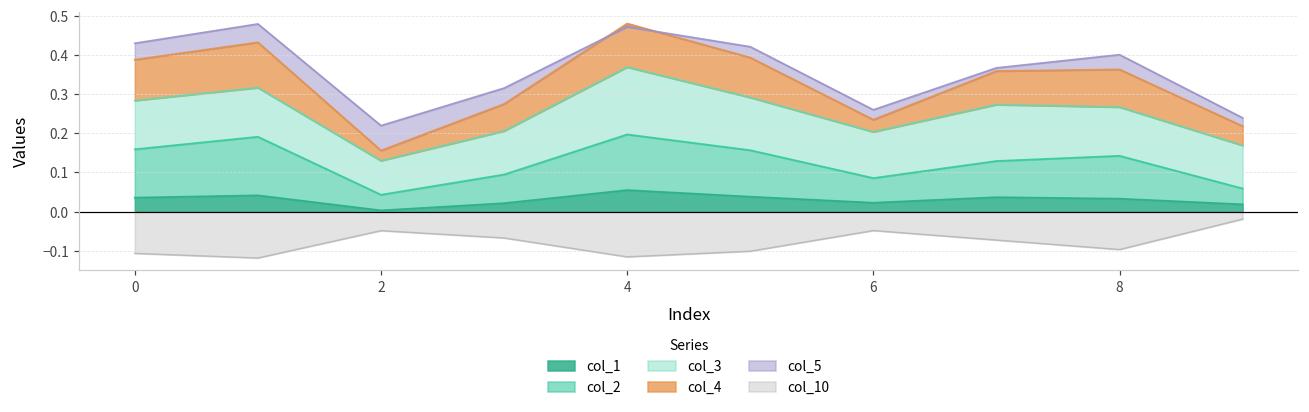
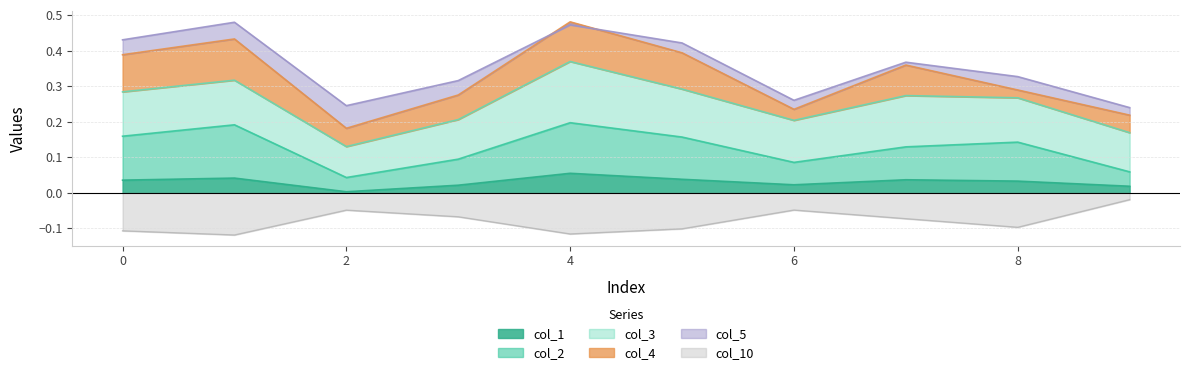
col_4, 2: 0.03 -> 0.05
col_4, 8: 0.10 -> 0.02
